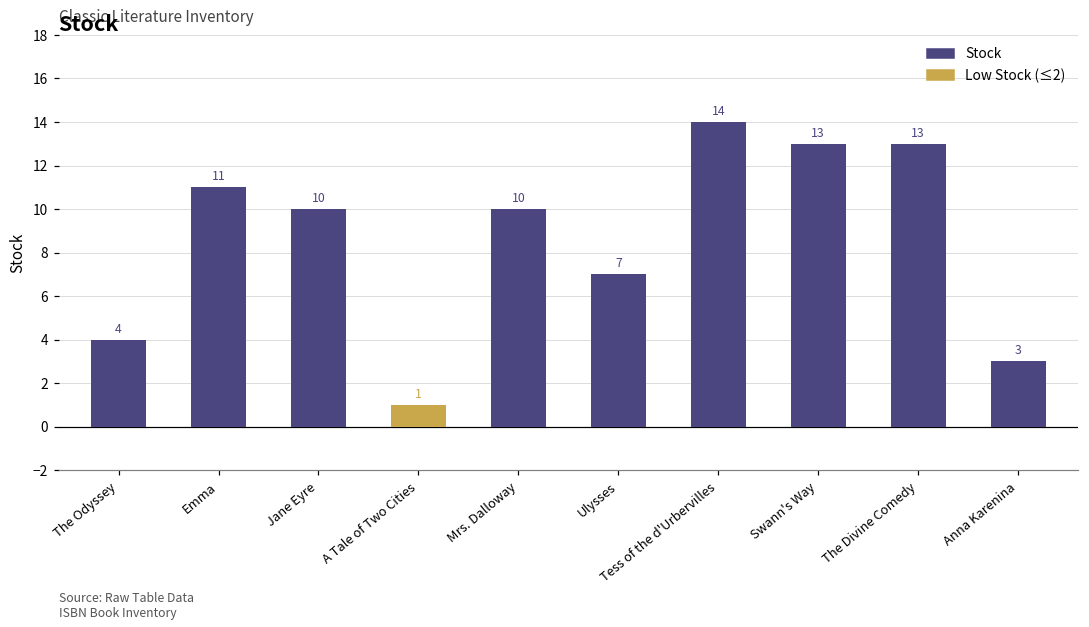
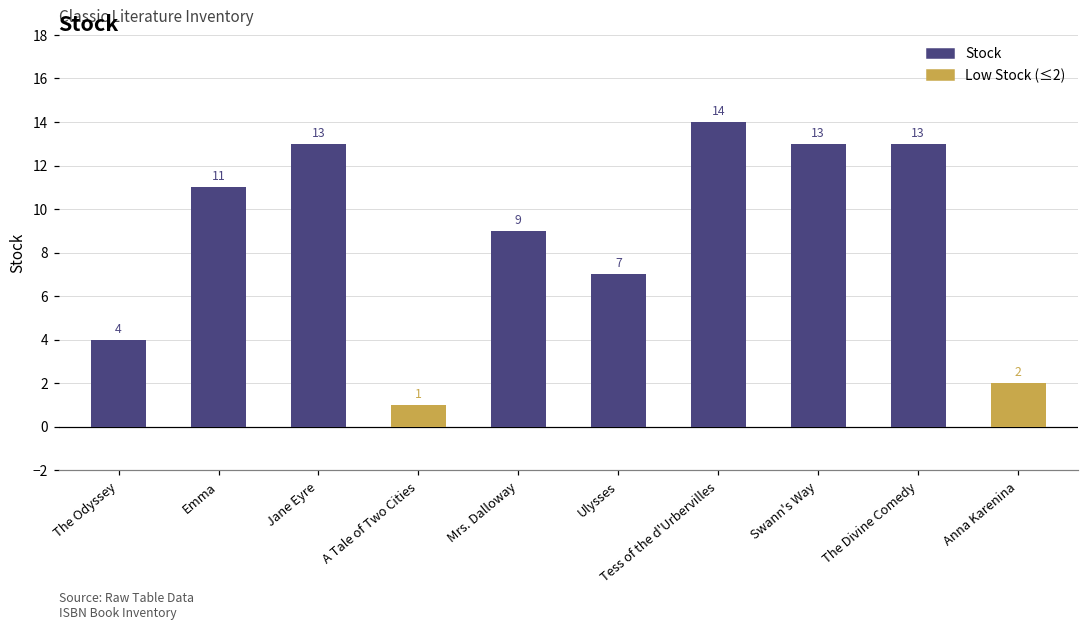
Jane Eyre: 10 -> 13
Mrs. Dalloway: 10 -> 9
Anna Karenina: 3 -> 2
